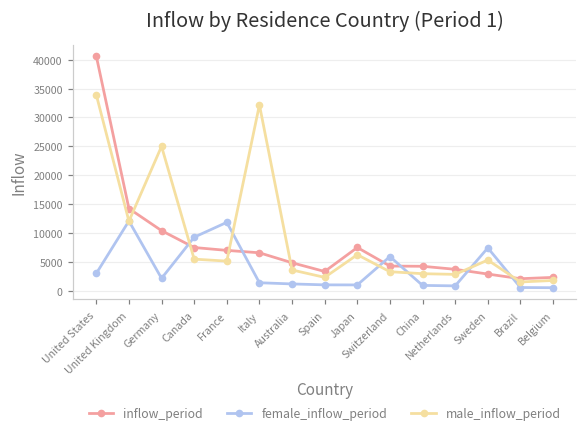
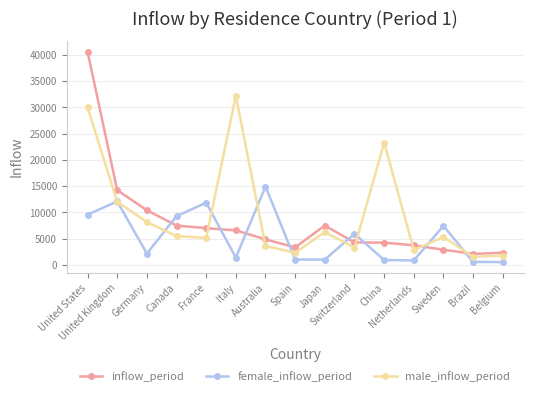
female_inflow_period, United States: 3000 -> 10000
male_inflow_period, United States: 34000 -> 30000
male_inflow_period, Germany: 25000 -> 8000
female_inflow_period, Australia: 1000 -> 15000
male_inflow_period, China: 3000 -> 23000
